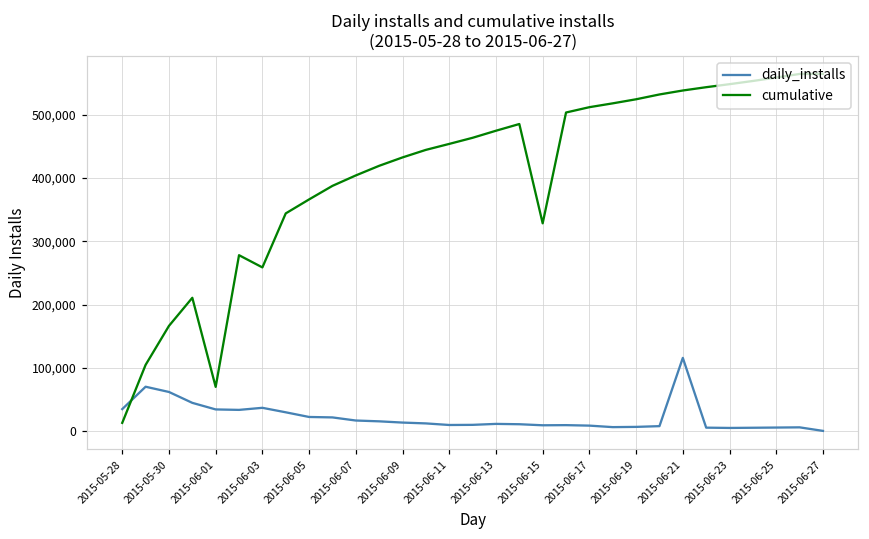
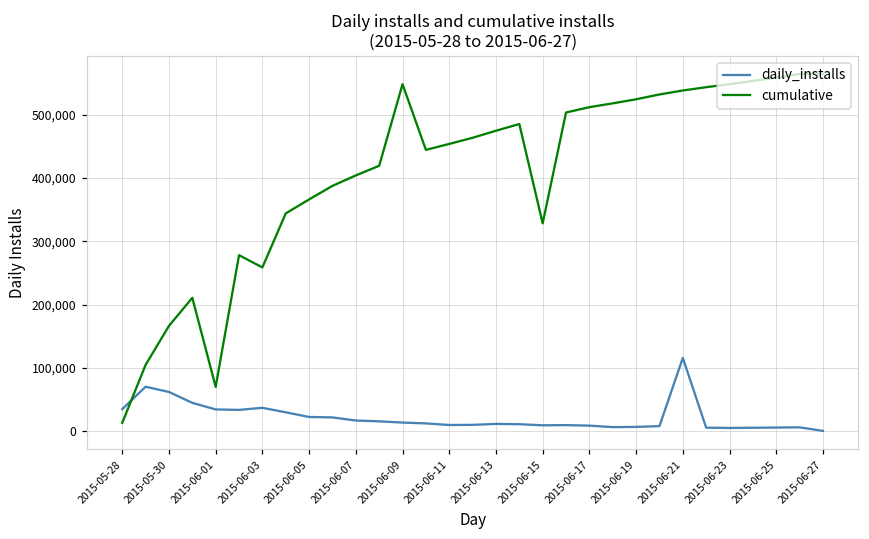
cumulative, 2015-06-09: 430,000 -> 550,000
